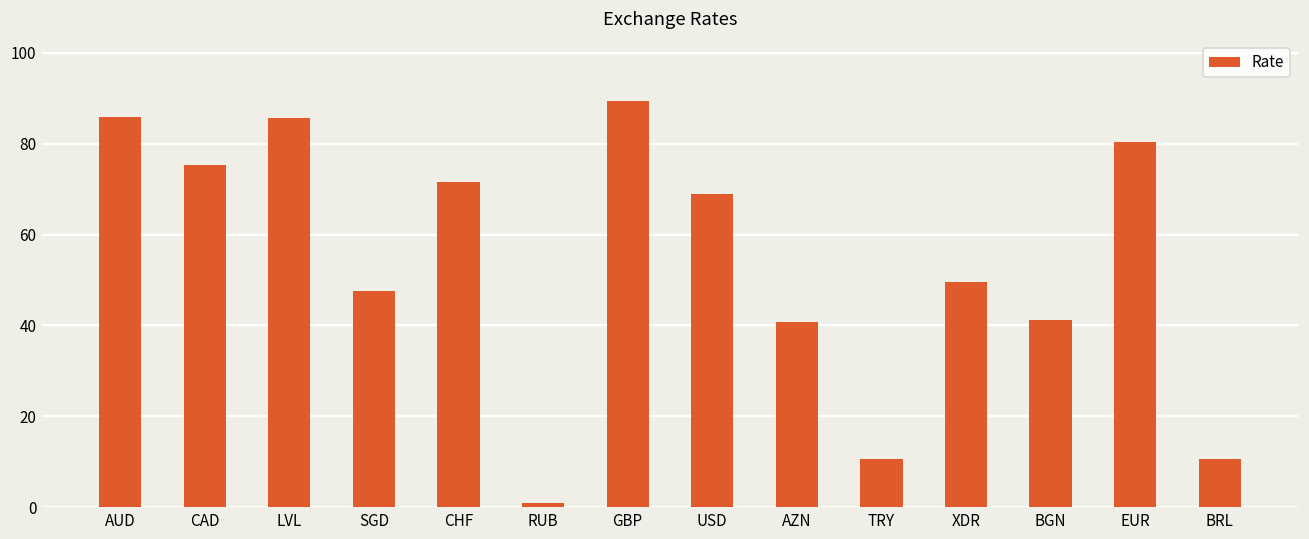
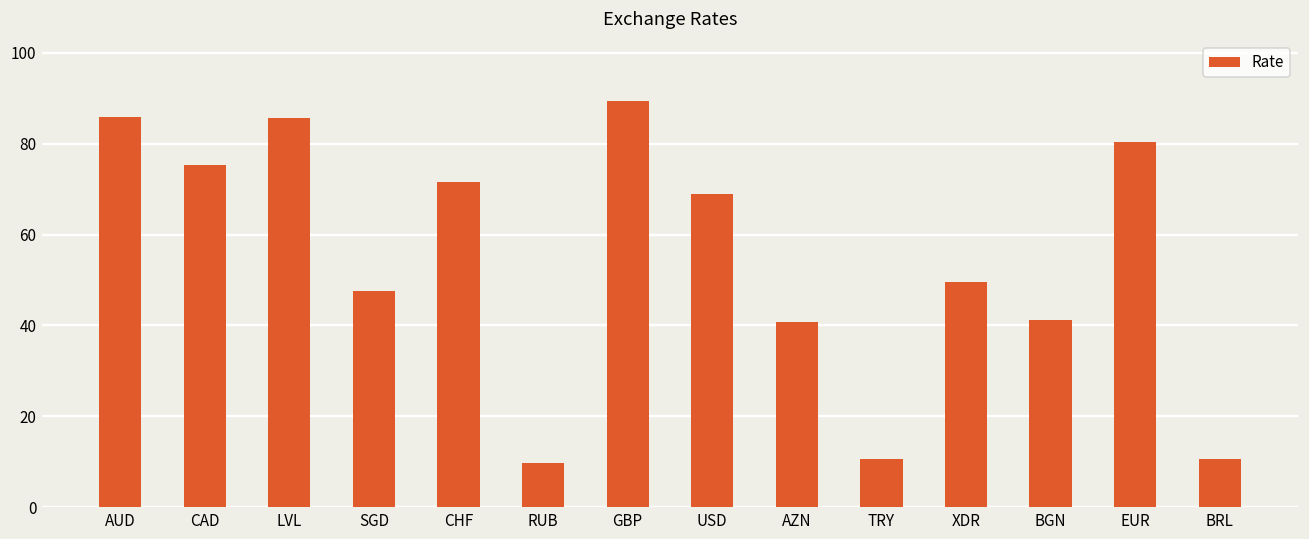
RUB: 1 -> 10
